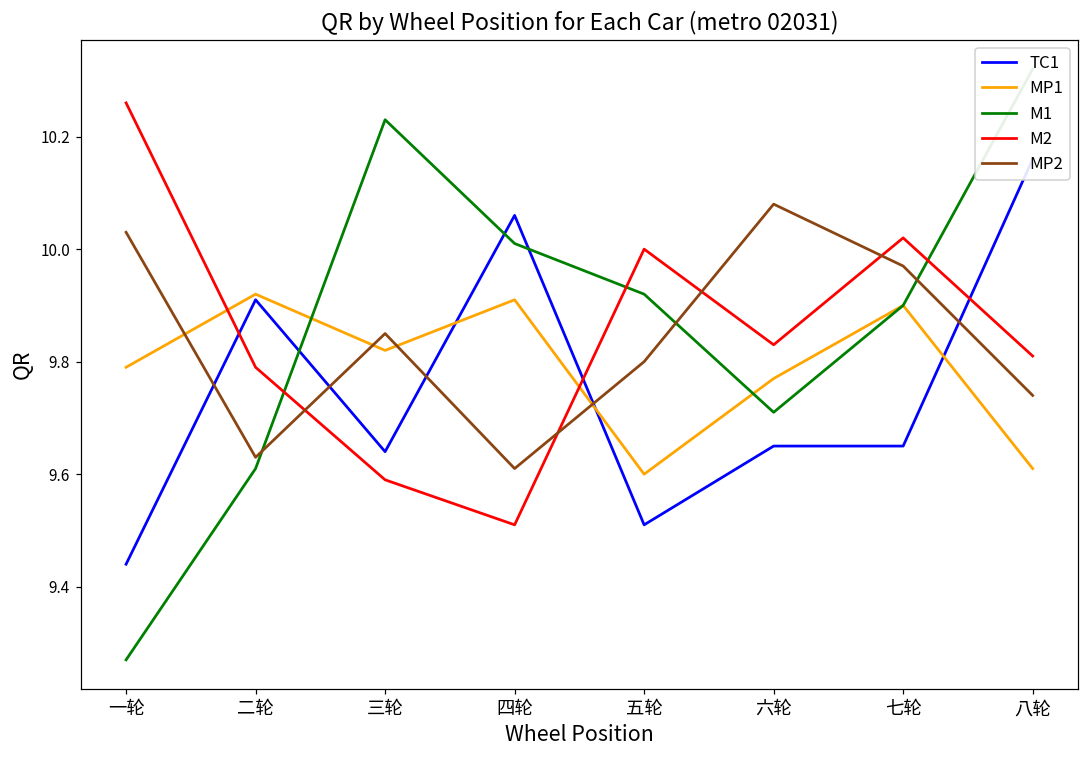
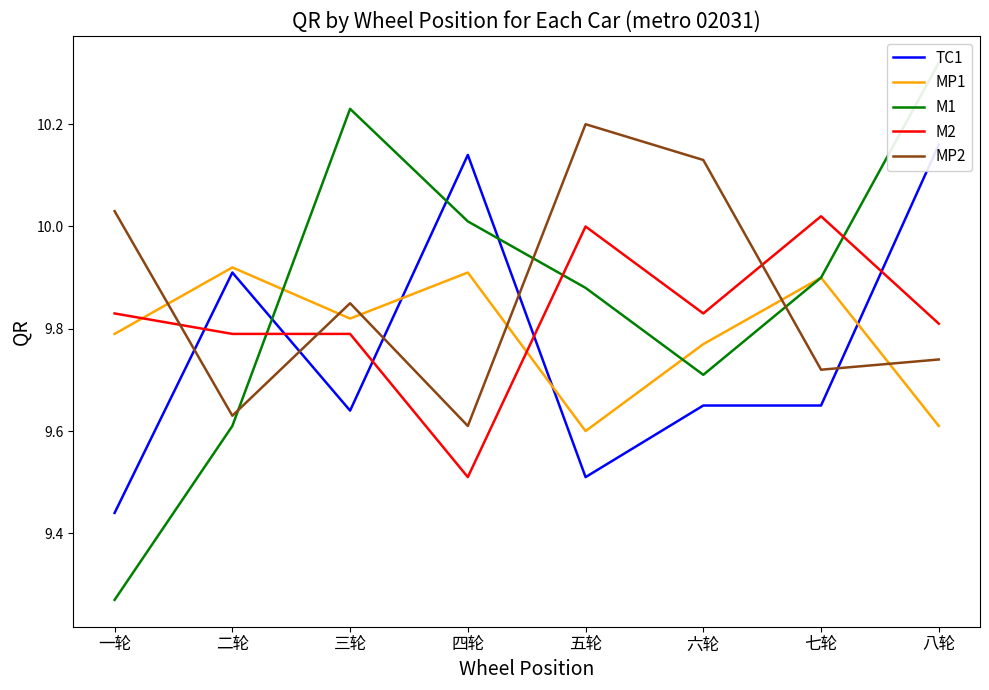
M2, 一轮: 10.26 -> 9.83
M2, 三轮: 9.59 -> 9.79
TC1, 四轮: 10.06 -> 10.14
M1, 五轮: 9.92 -> 9.88
MP2, 五轮: 9.8 -> 10.2
MP2, 六轮: 10.08 -> 10.13
MP2, 七轮: 9.97 -> 9.72
